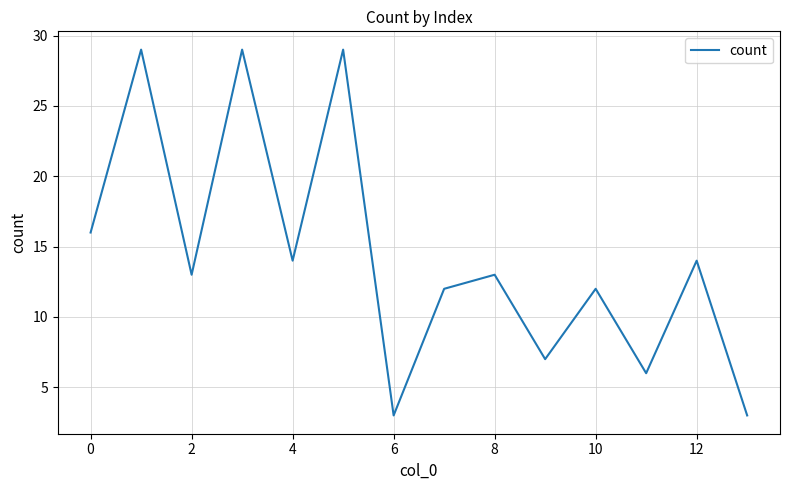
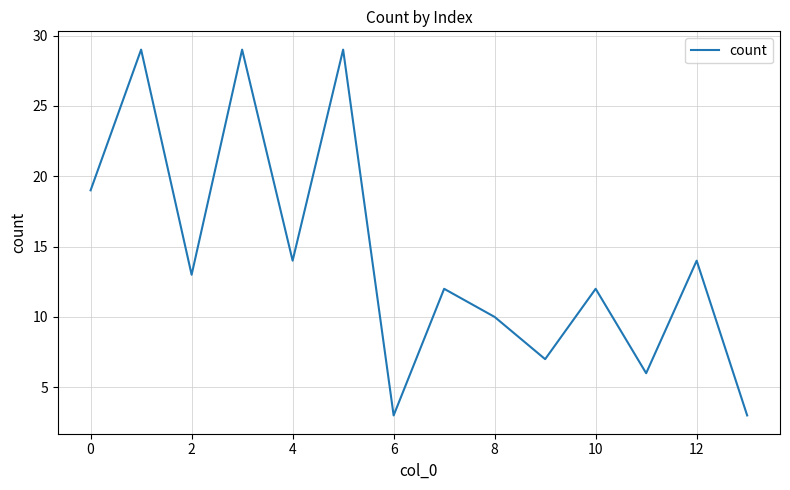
0: 16 -> 19
8: 13 -> 10
